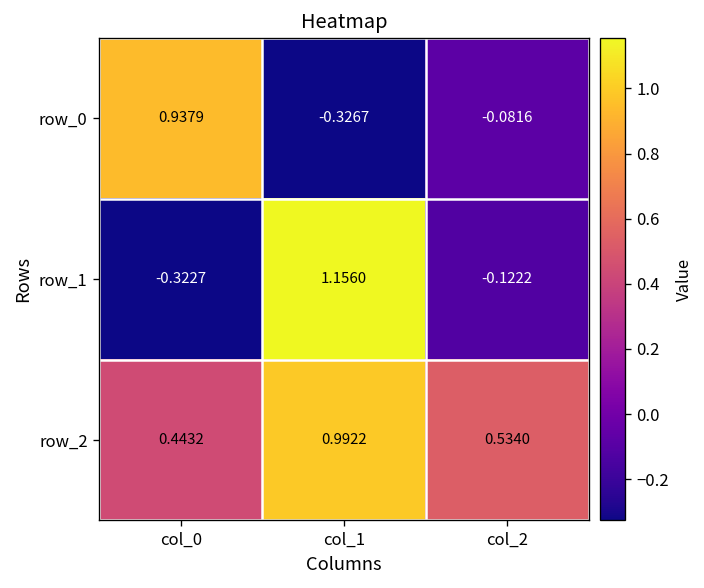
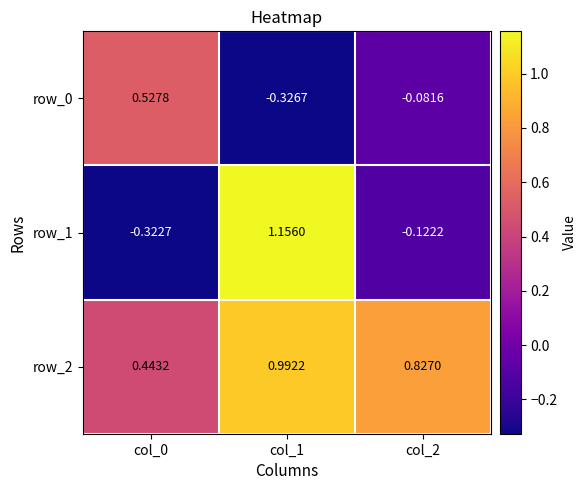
row_0, col_0: 0.9379 -> 0.5278
row_2, col_2: 0.5340 -> 0.8270
